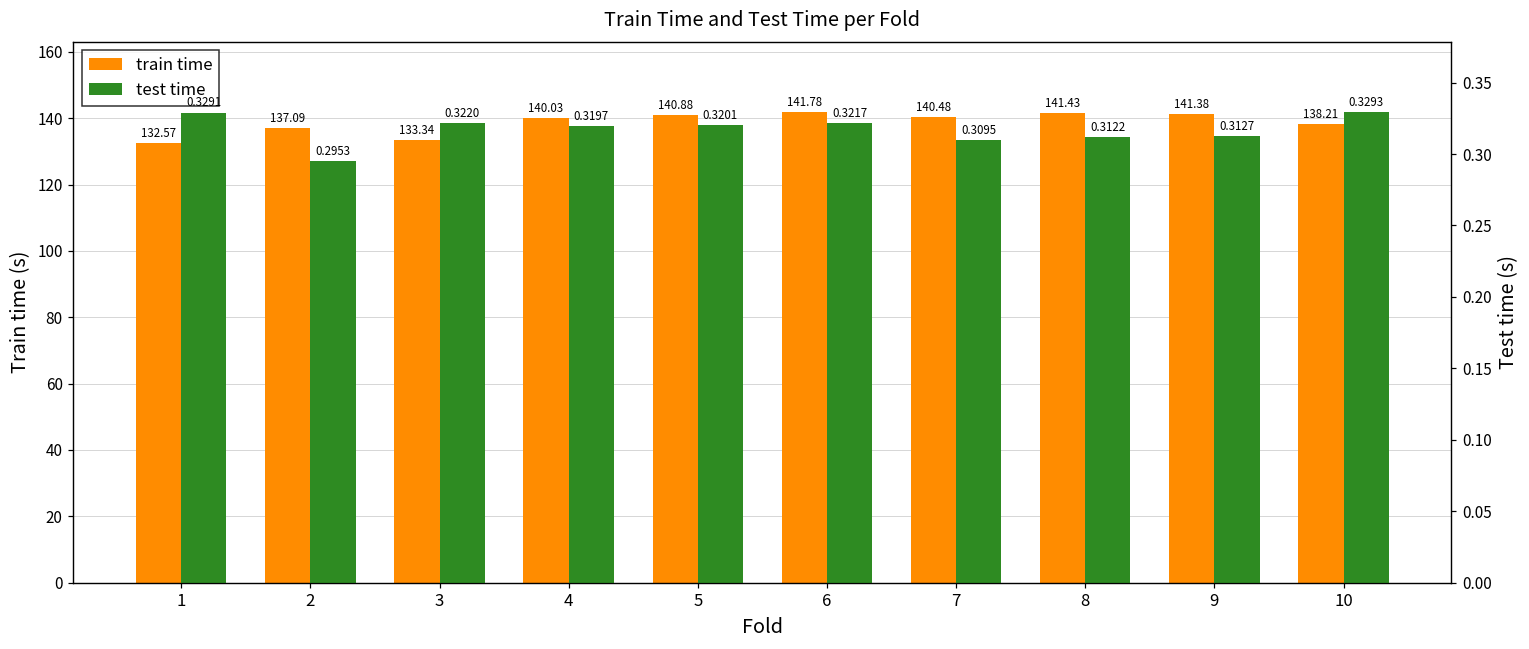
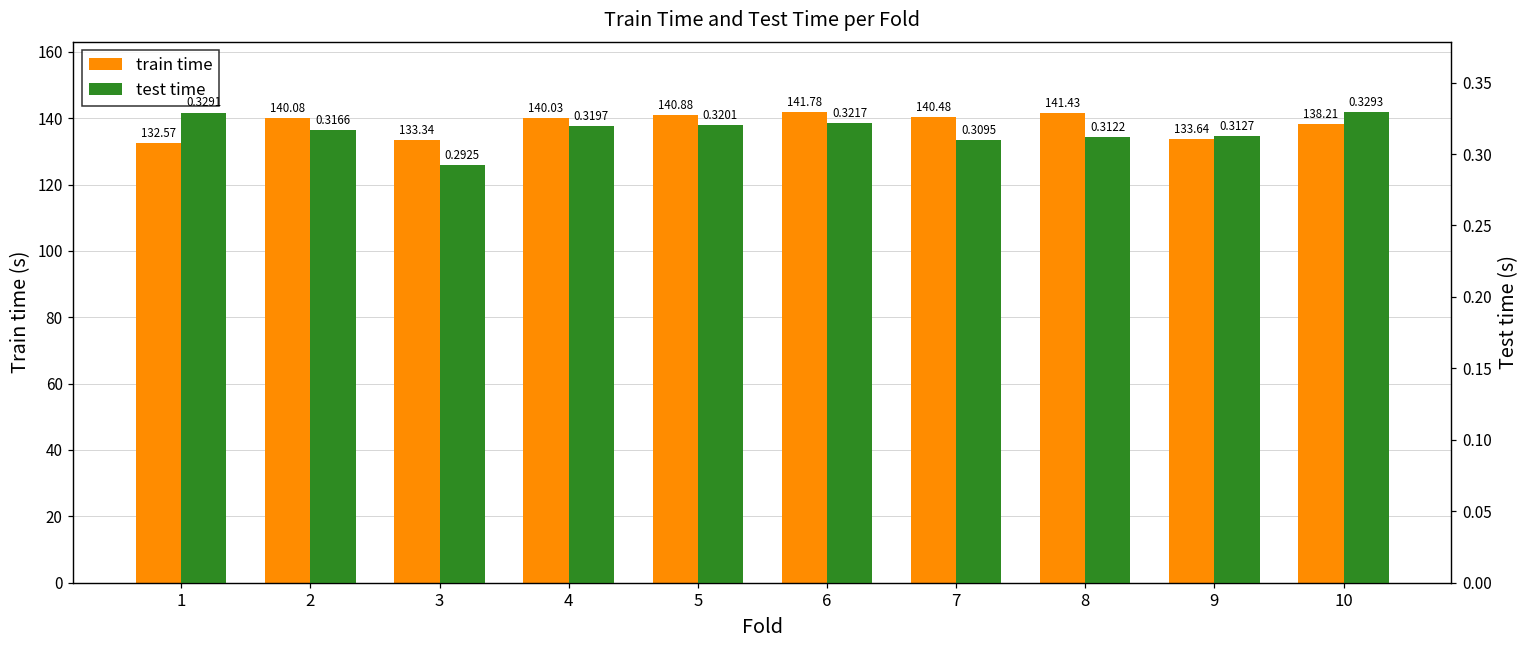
train time, 2: 137.09 -> 140.08
train time, 9: 141.38 -> 133.64
test time, 2: 0.2953 -> 0.3166
test time, 3: 0.3220 -> 0.2925
